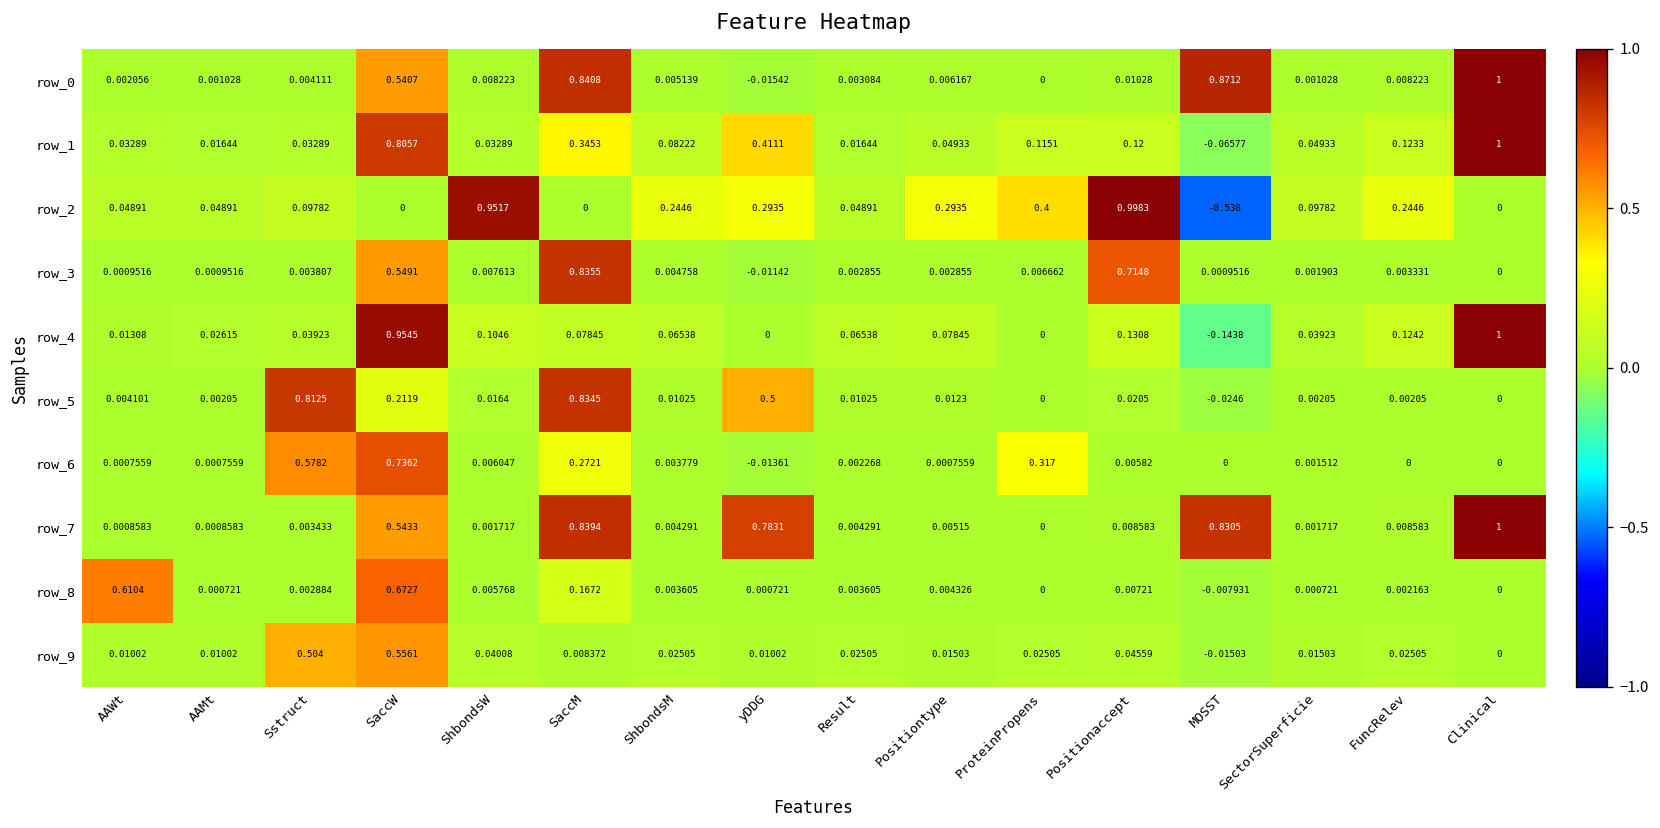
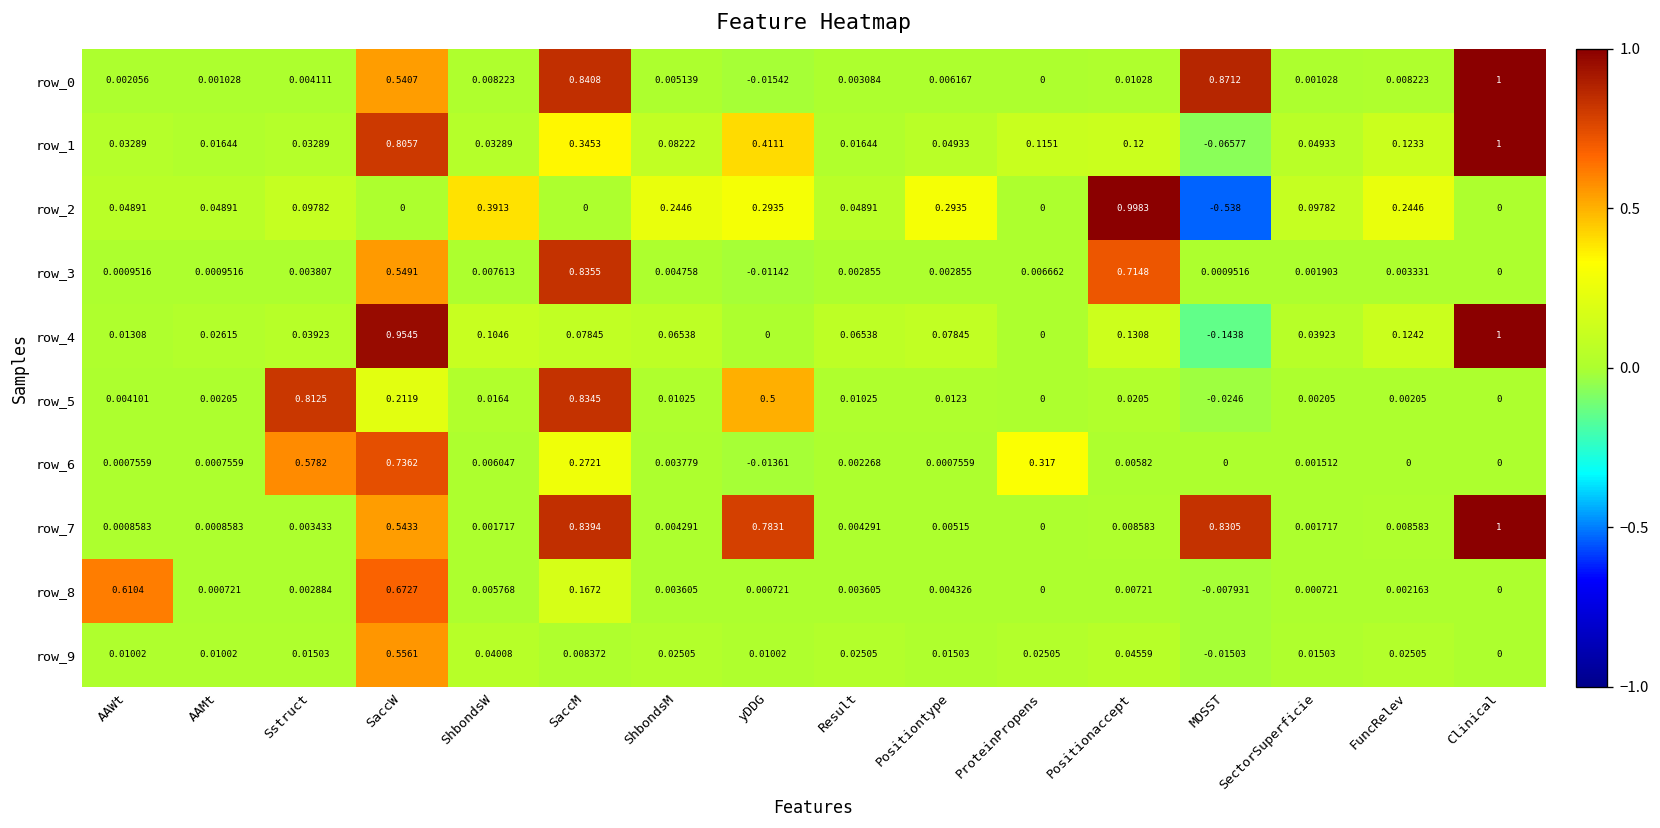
row_2, ShbondsW: 0.9517 -> 0.3913
row_2, ProteinPropens: 0.4 -> 0
row_9, Sstruct: 0.504 -> 0.01503
